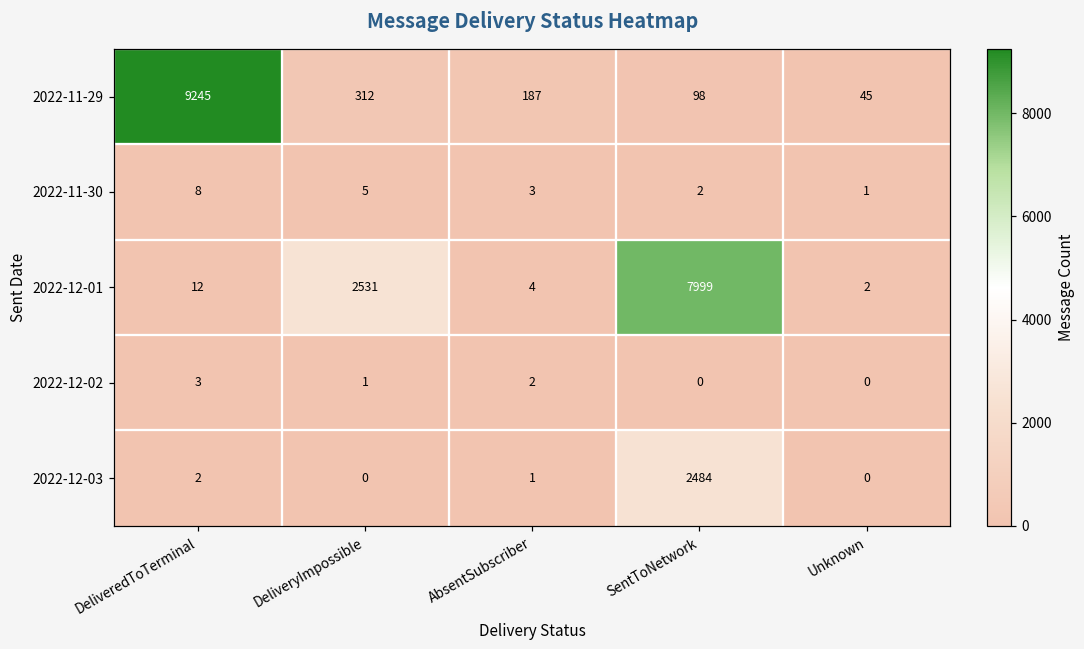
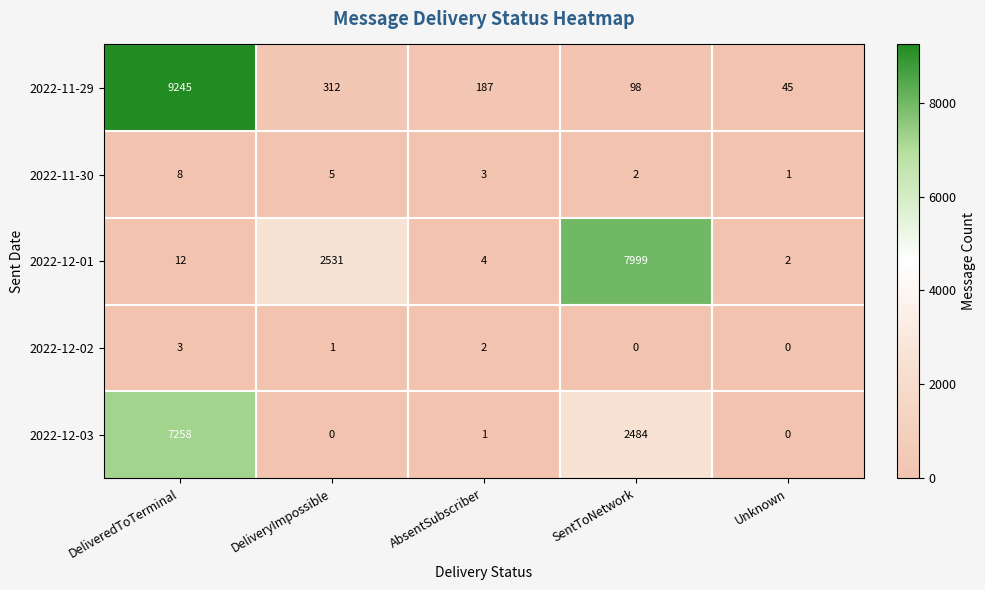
2022-12-03, DeliveredToTerminal: 2 -> 7258
